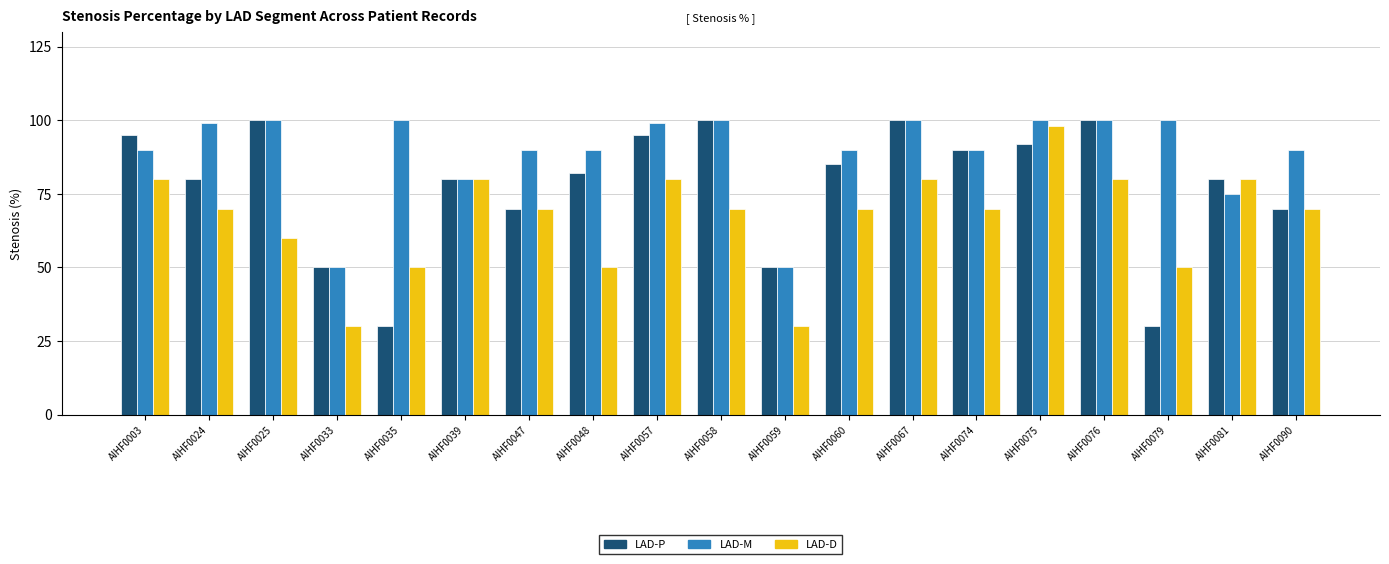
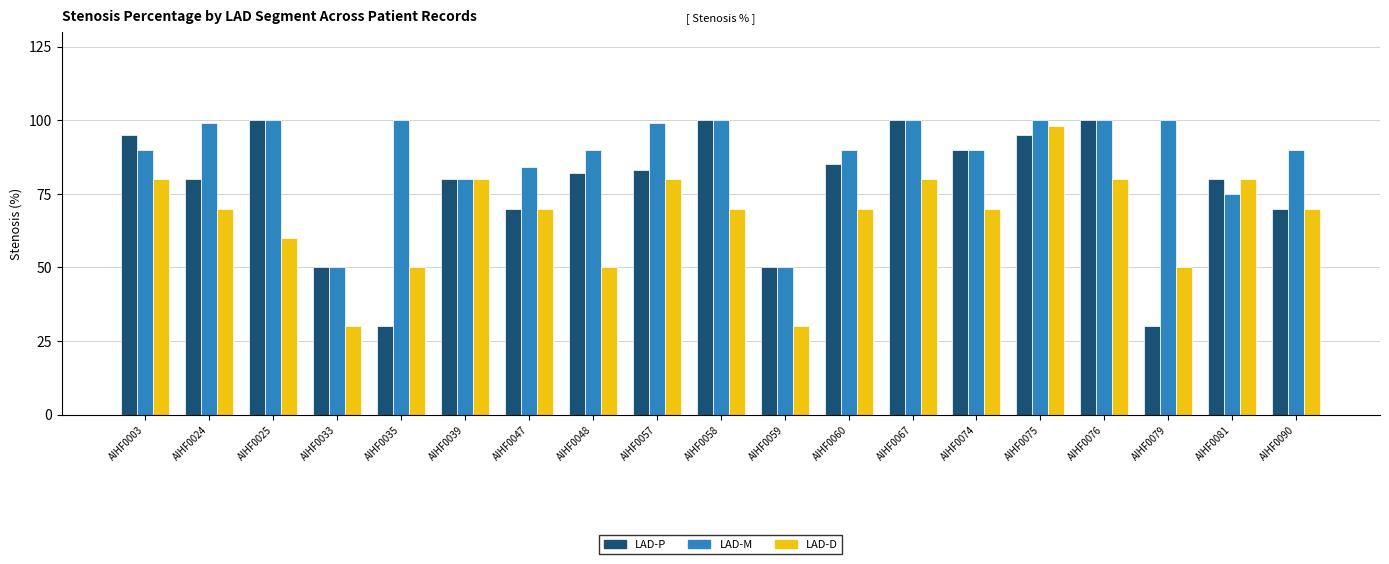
LAD-M, AIHF0047: 90 -> 84
LAD-P, AIHF0057: 95 -> 83
LAD-P, AIHF0075: 92 -> 95
